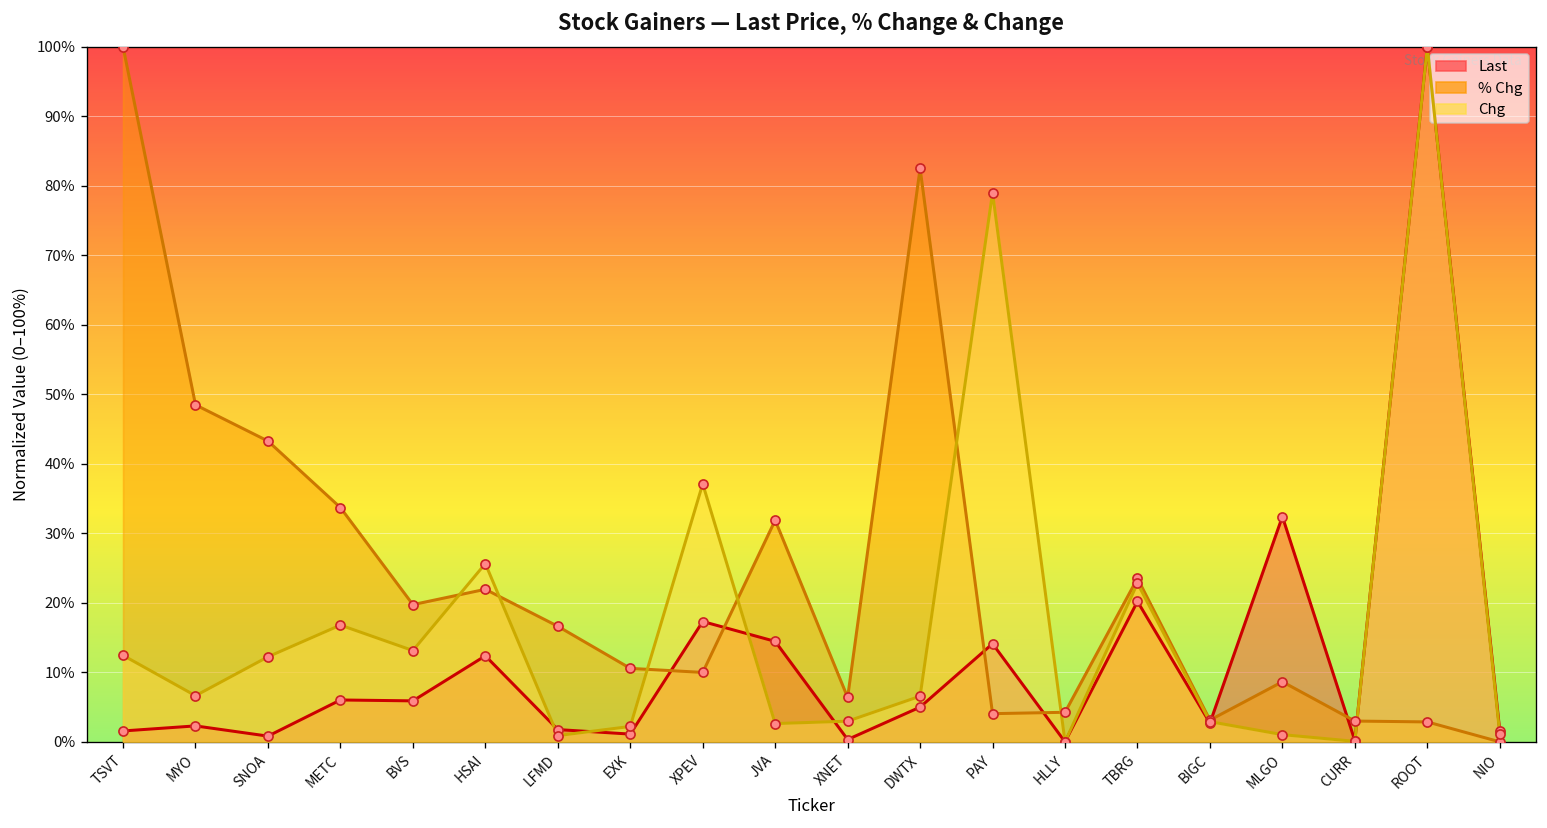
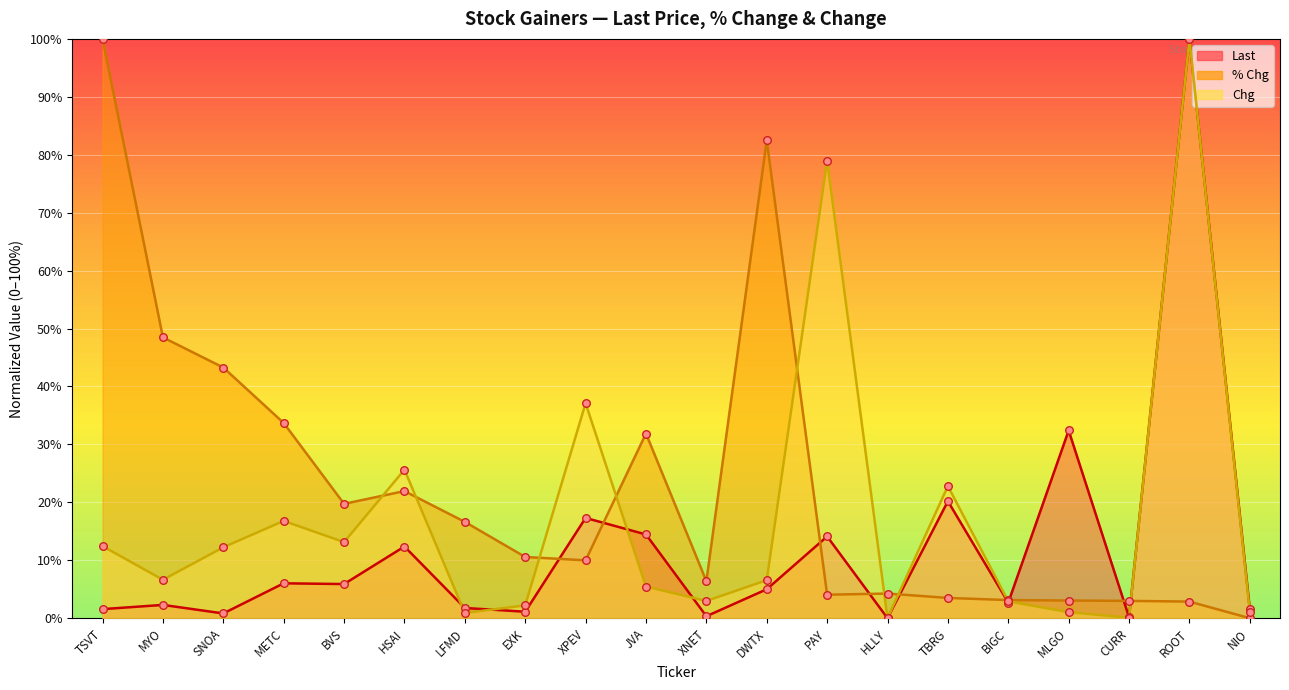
Chg, JVA: 3% -> 5%
% Chg, TBRG: 24% -> 3%
% Chg, MLGO: 9% -> 3%
